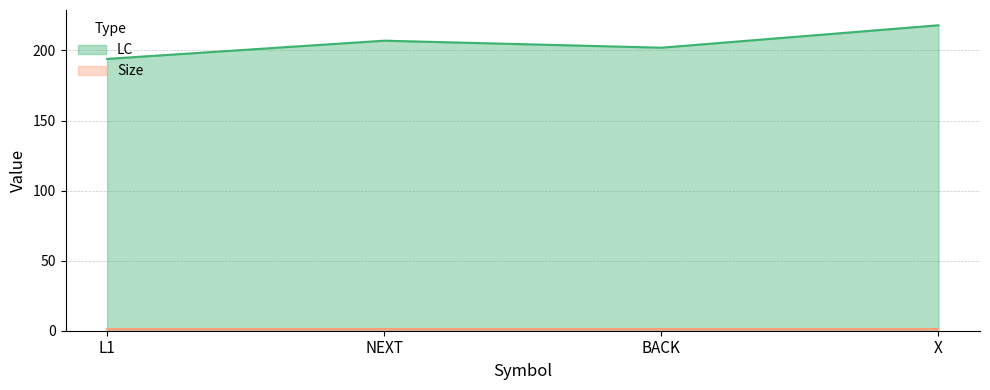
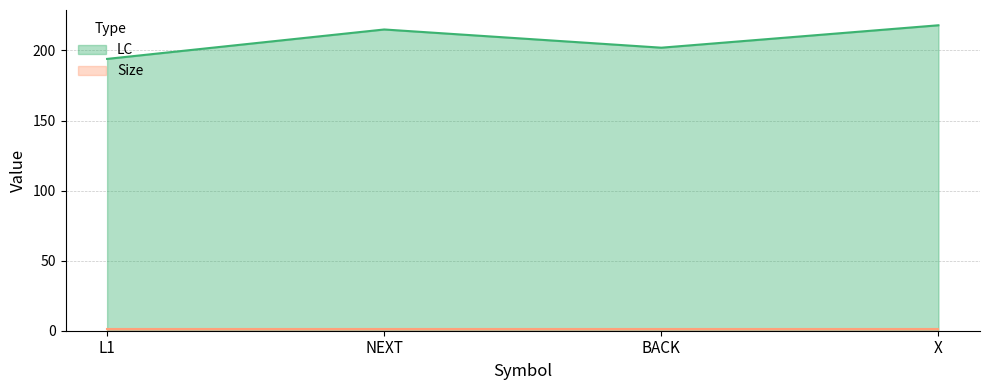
LC, NEXT: 207 -> 215
